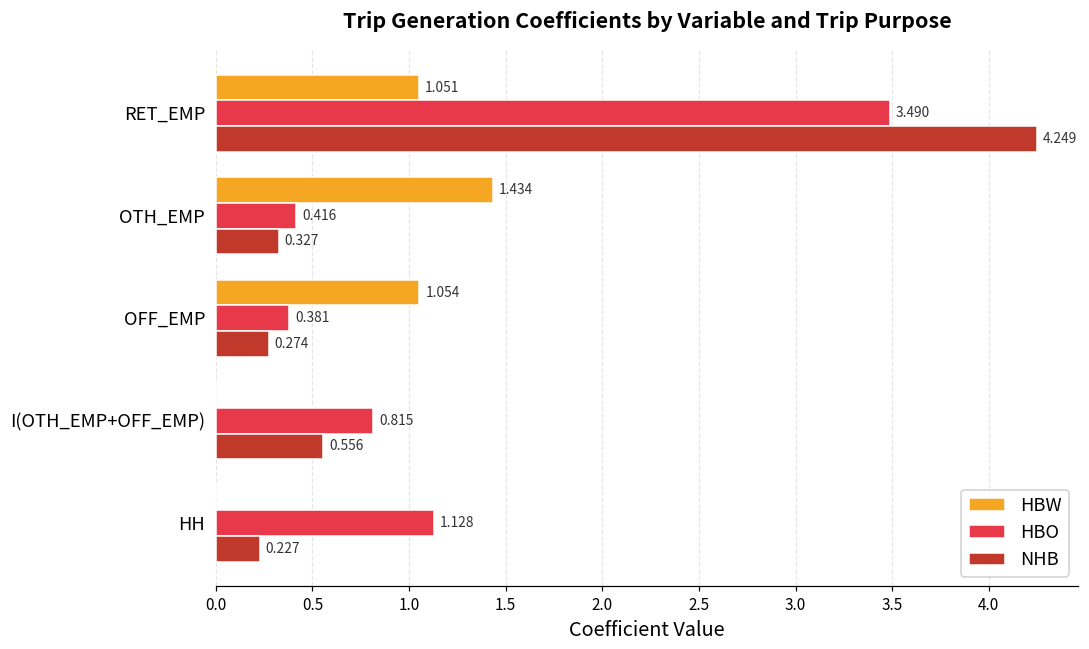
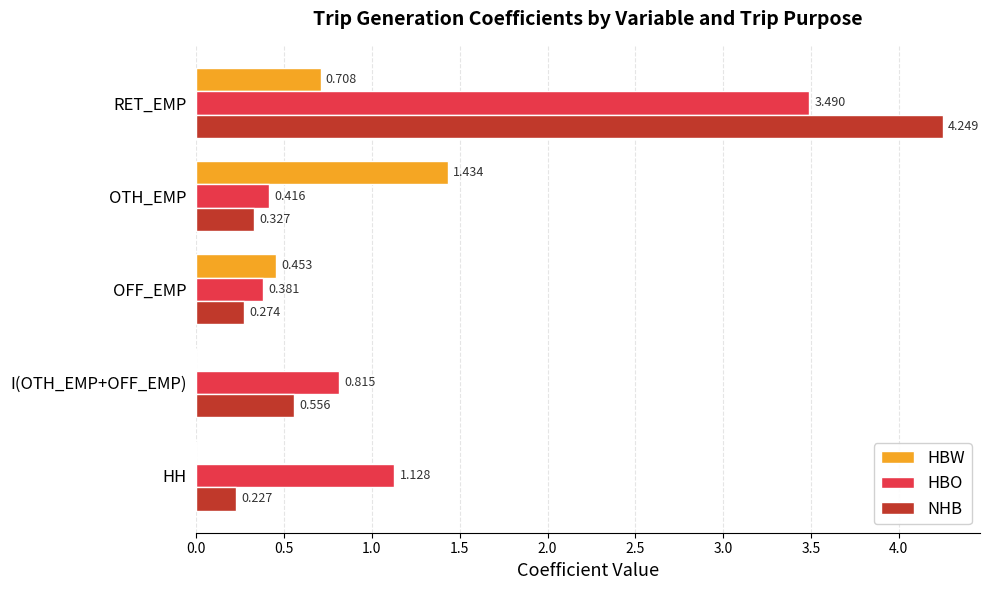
HBW, RET_EMP: 1.051 -> 0.708
HBW, OFF_EMP: 1.054 -> 0.453
